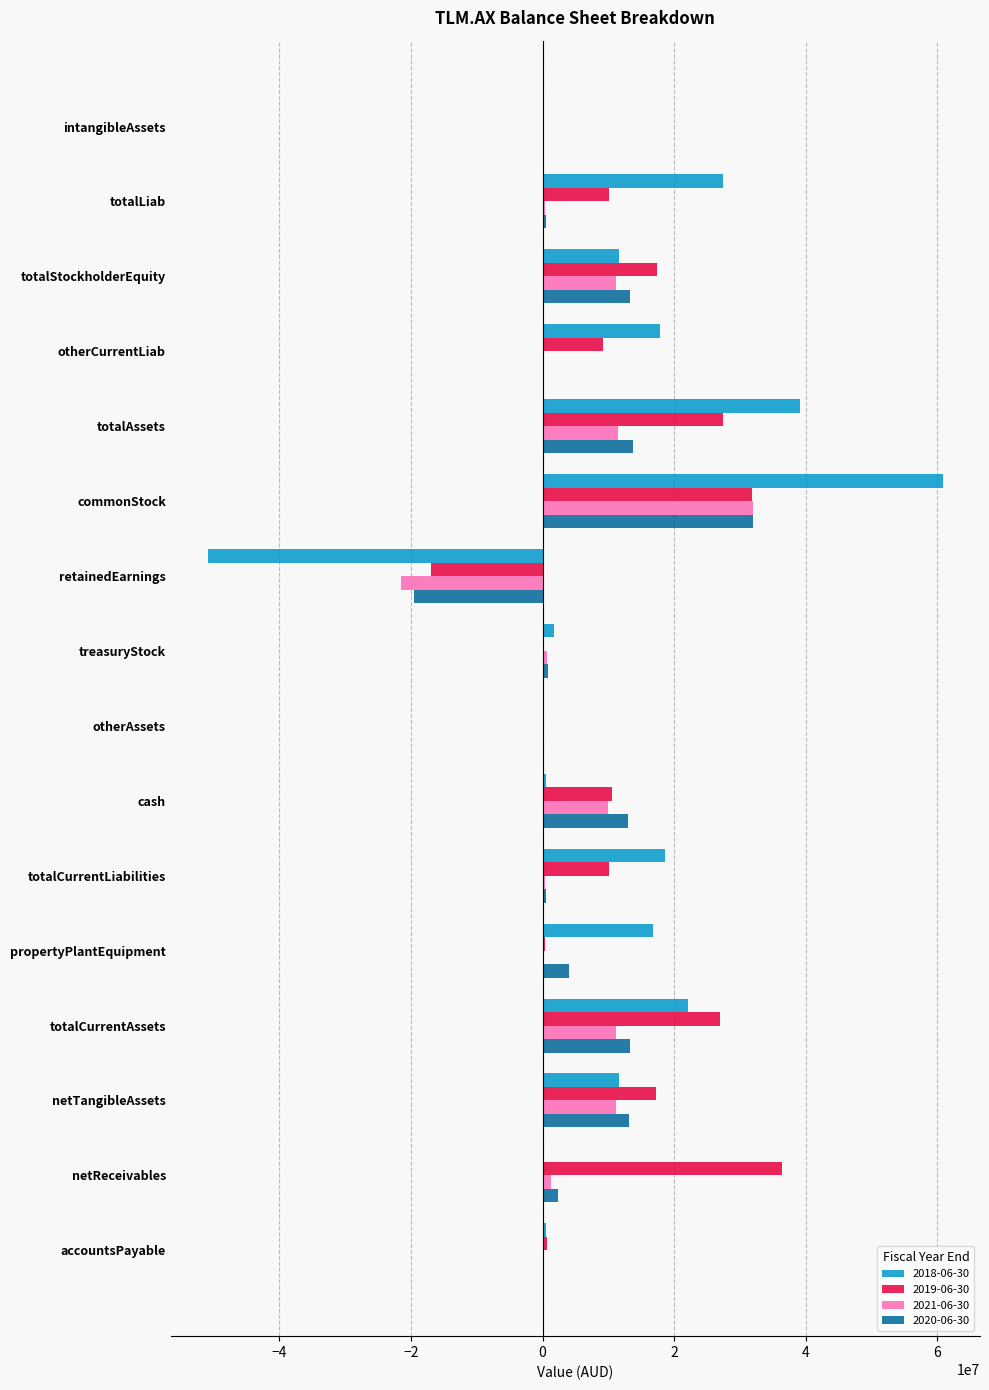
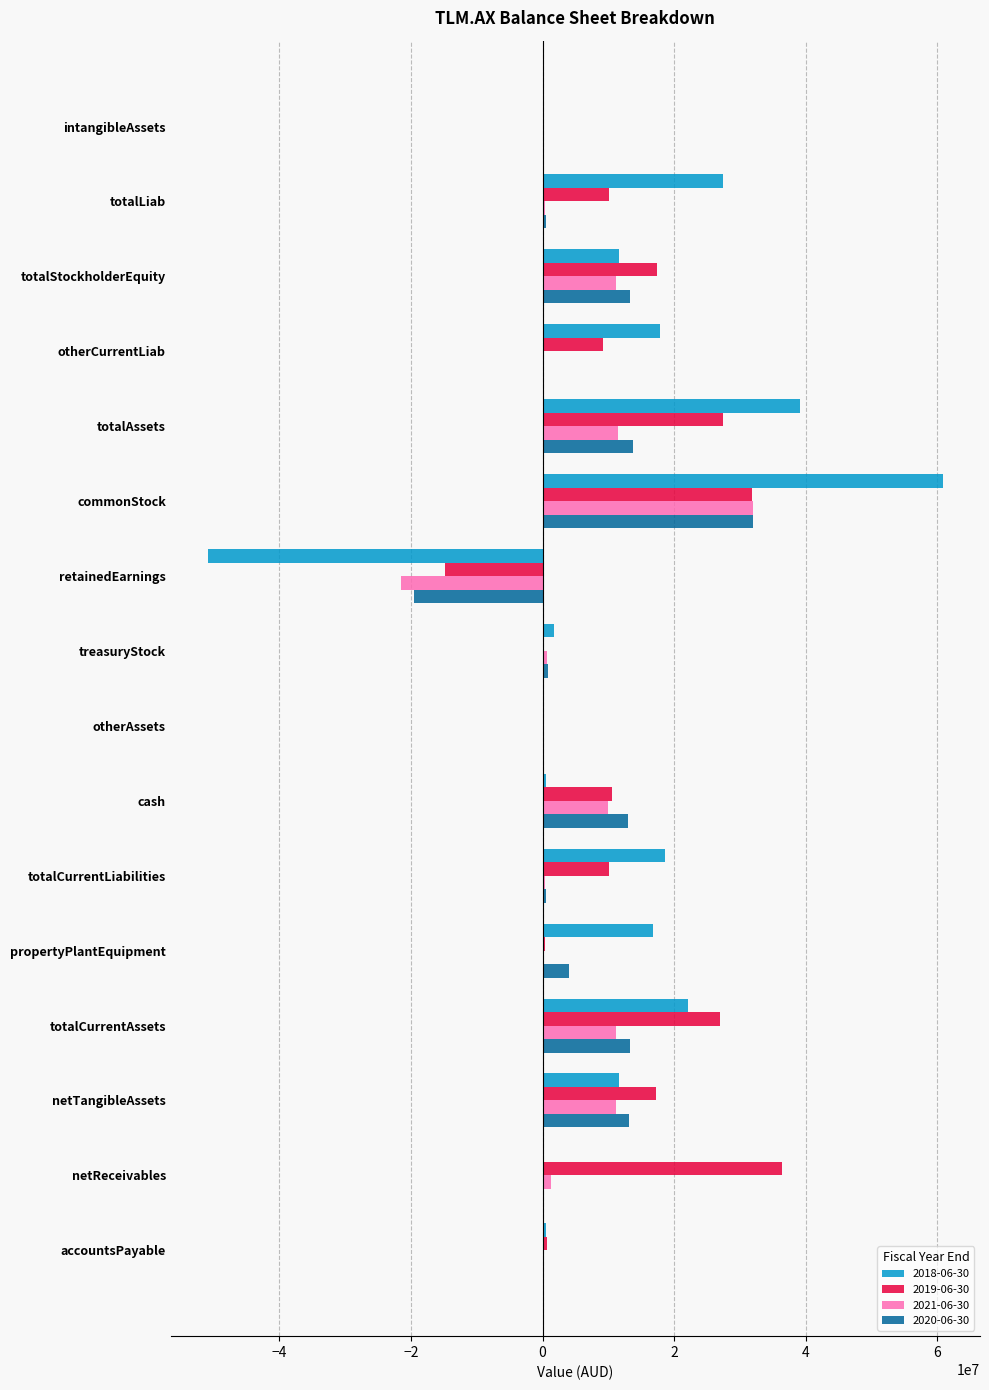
2019-06-30, retainedEarnings: -17000000 -> -15000000
2020-06-30, netReceivables: 2000000 -> 0
